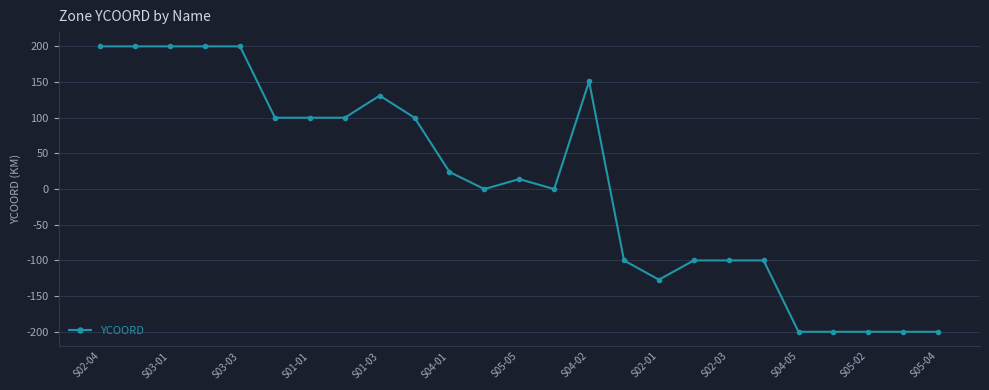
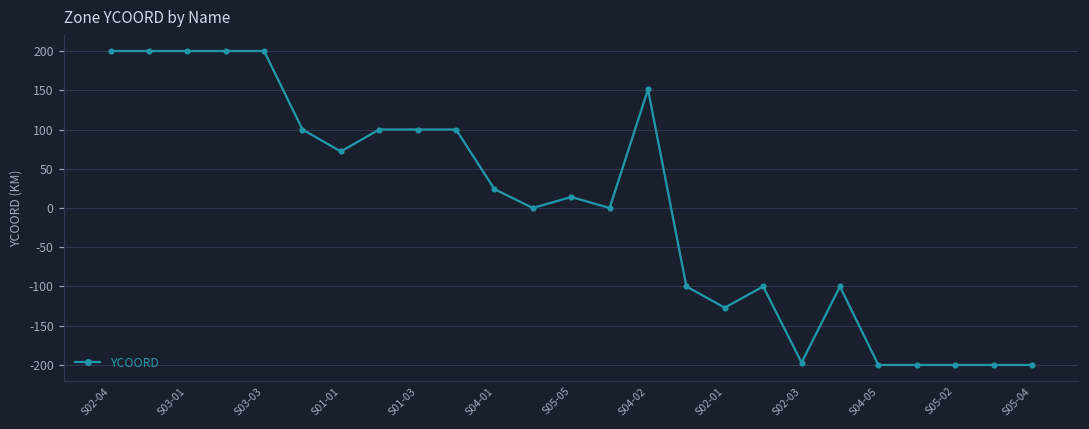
S01-01: 100 -> 70
S01-03: 130 -> 100
S02-03: -100 -> -200
